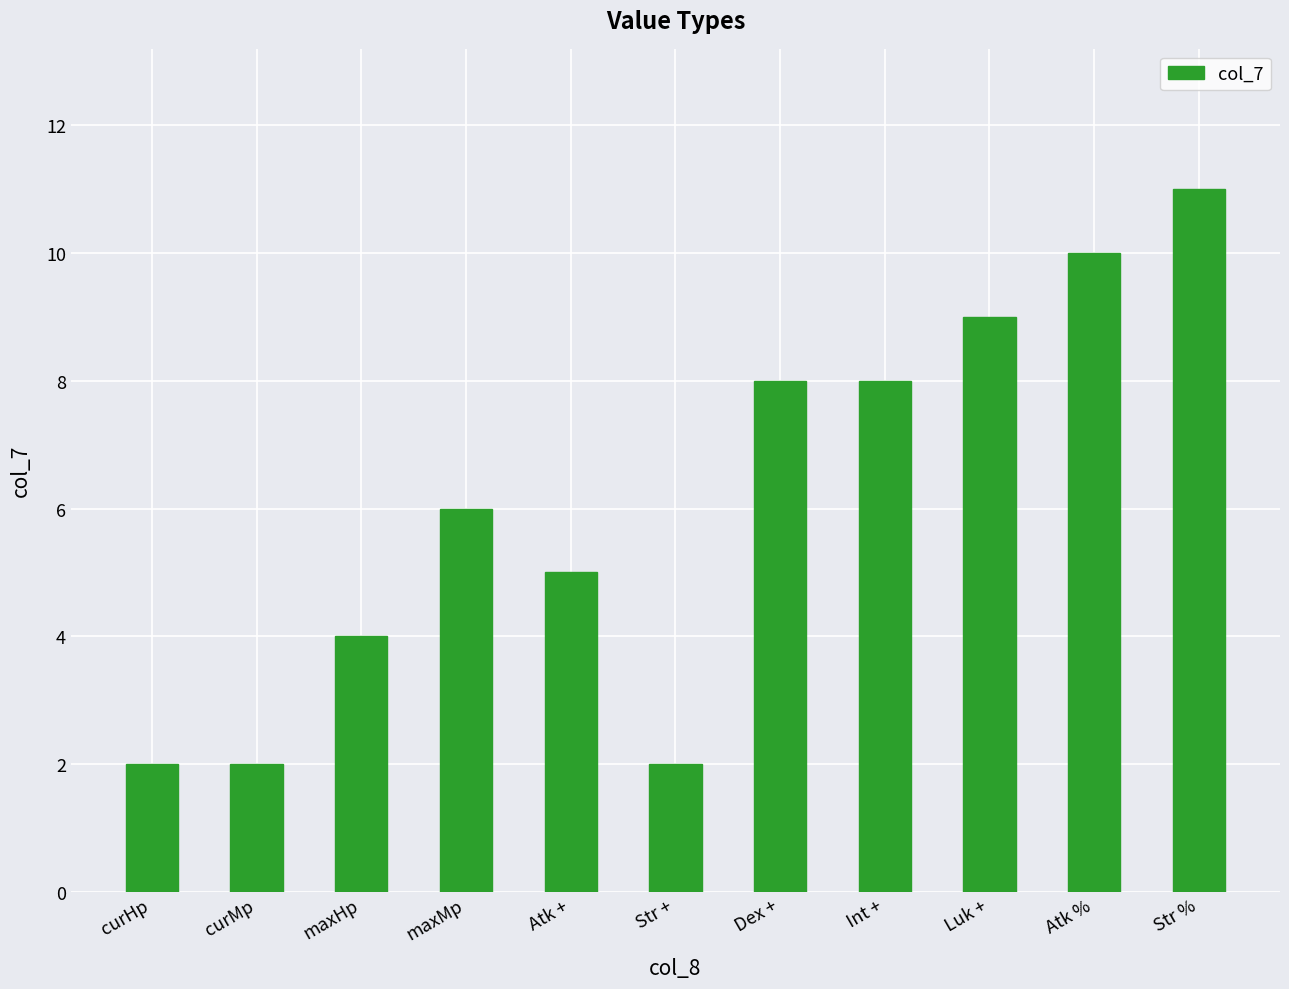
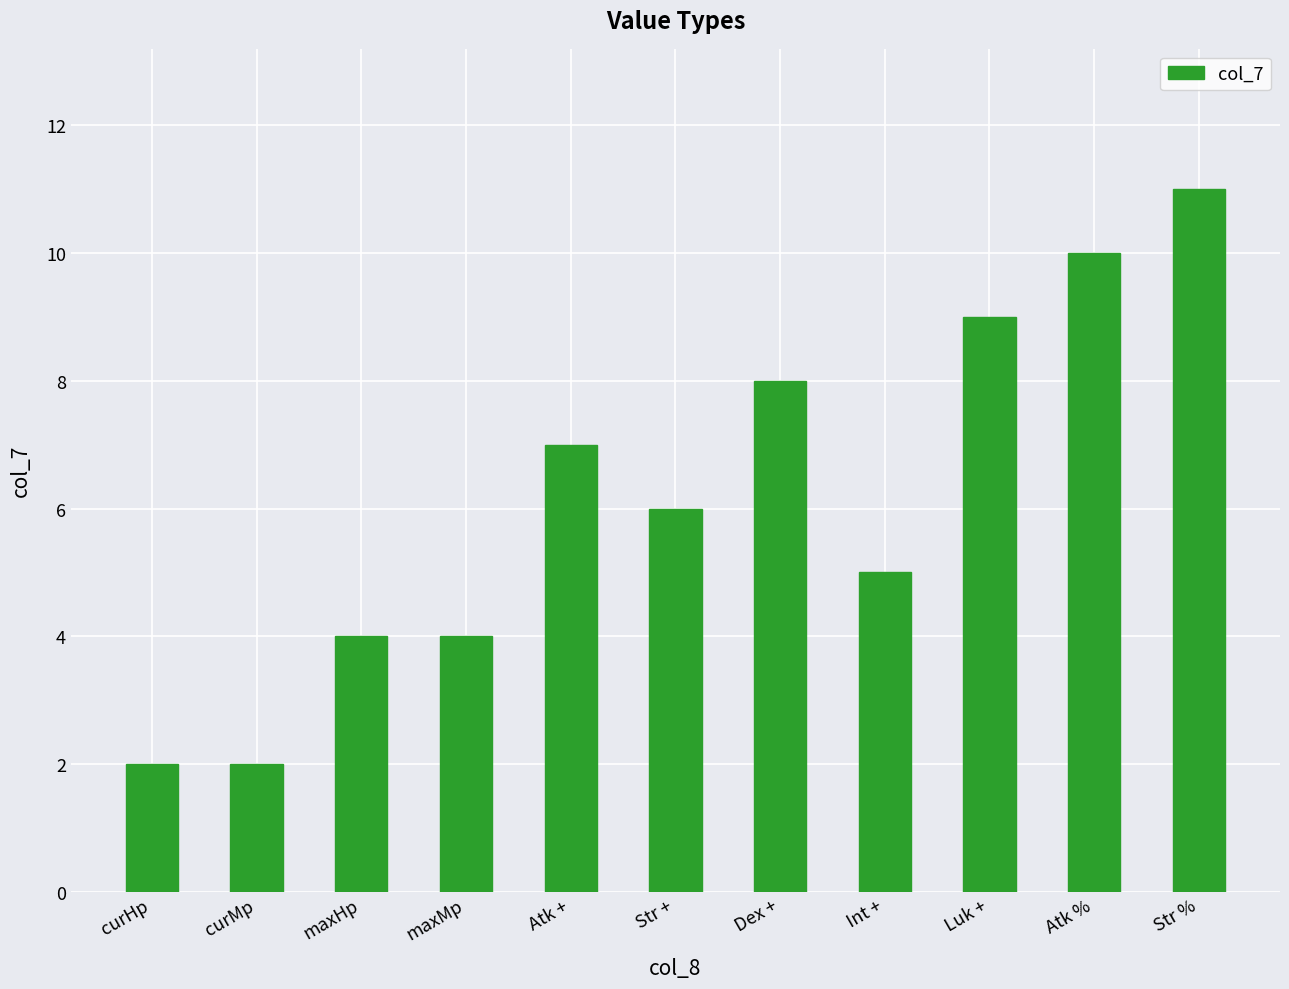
maxMp: 6 -> 4
Atk +: 5 -> 7
Str +: 2 -> 6
Int +: 8 -> 5
